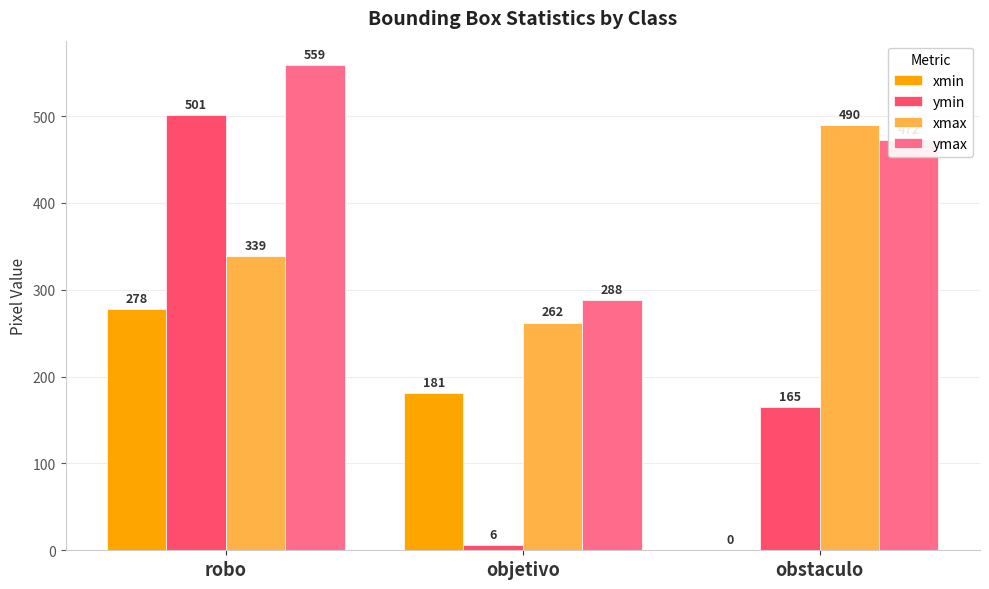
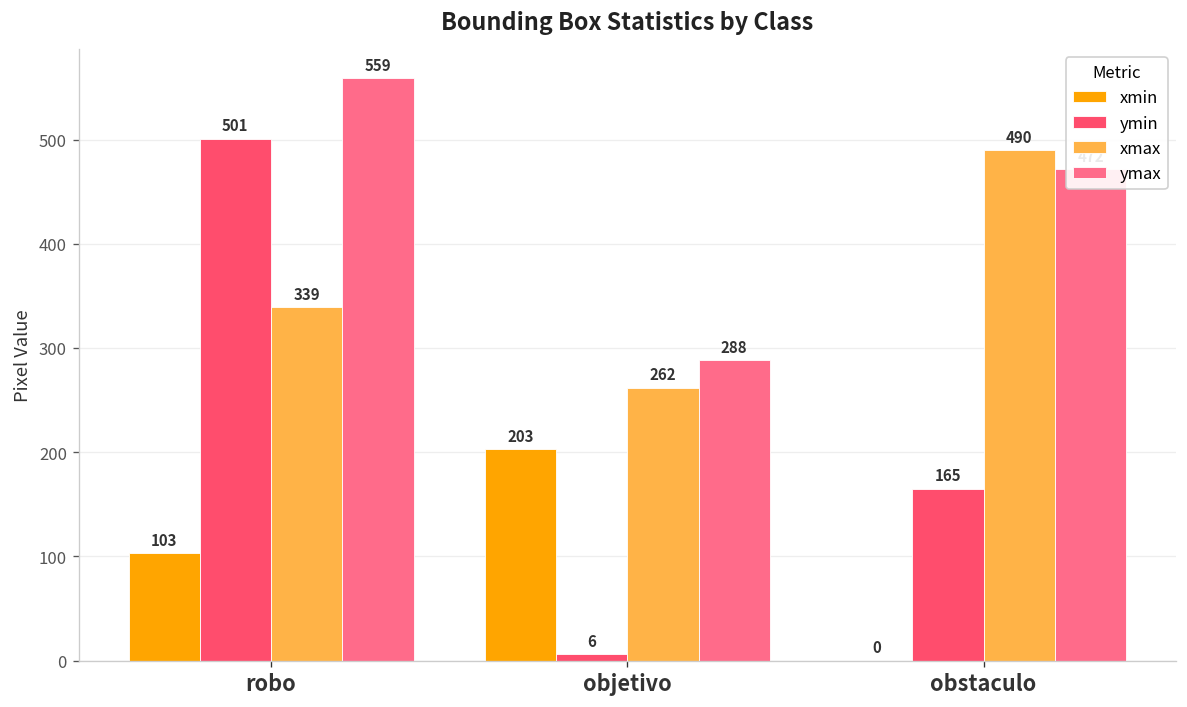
xmin, robo: 278 -> 103
xmin, objetivo: 181 -> 203
